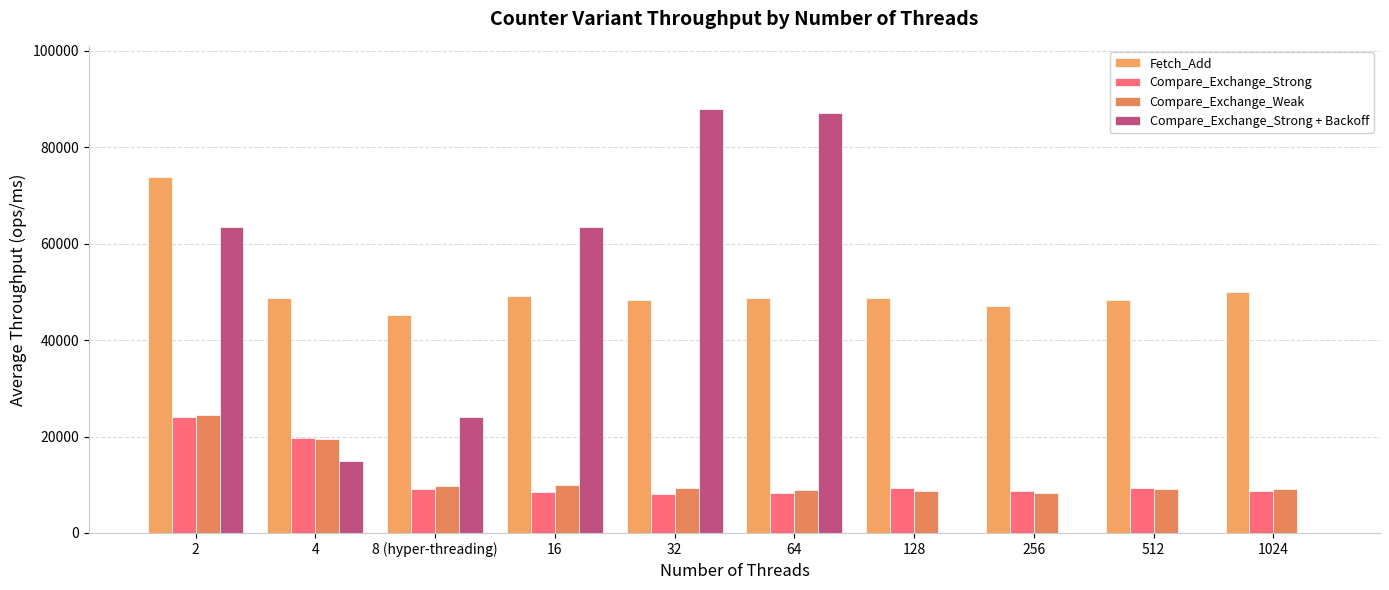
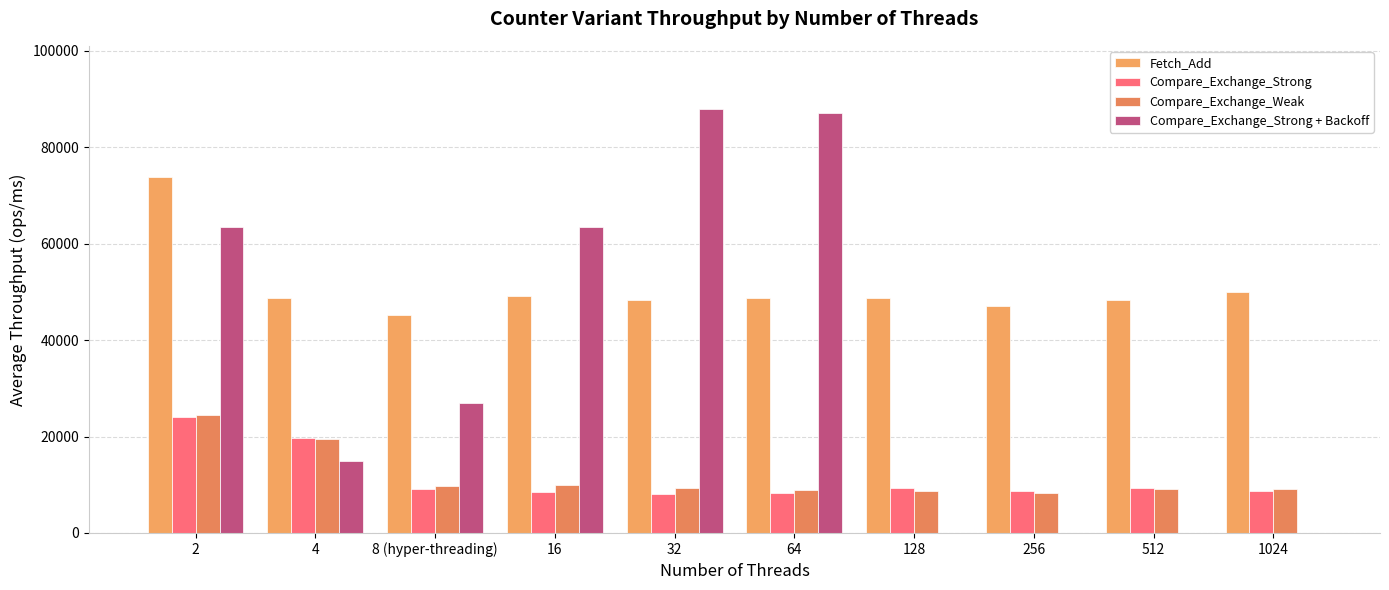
Compare_Exchange_Strong + Backoff, 8 (hyper-threading): 24000 -> 27000
